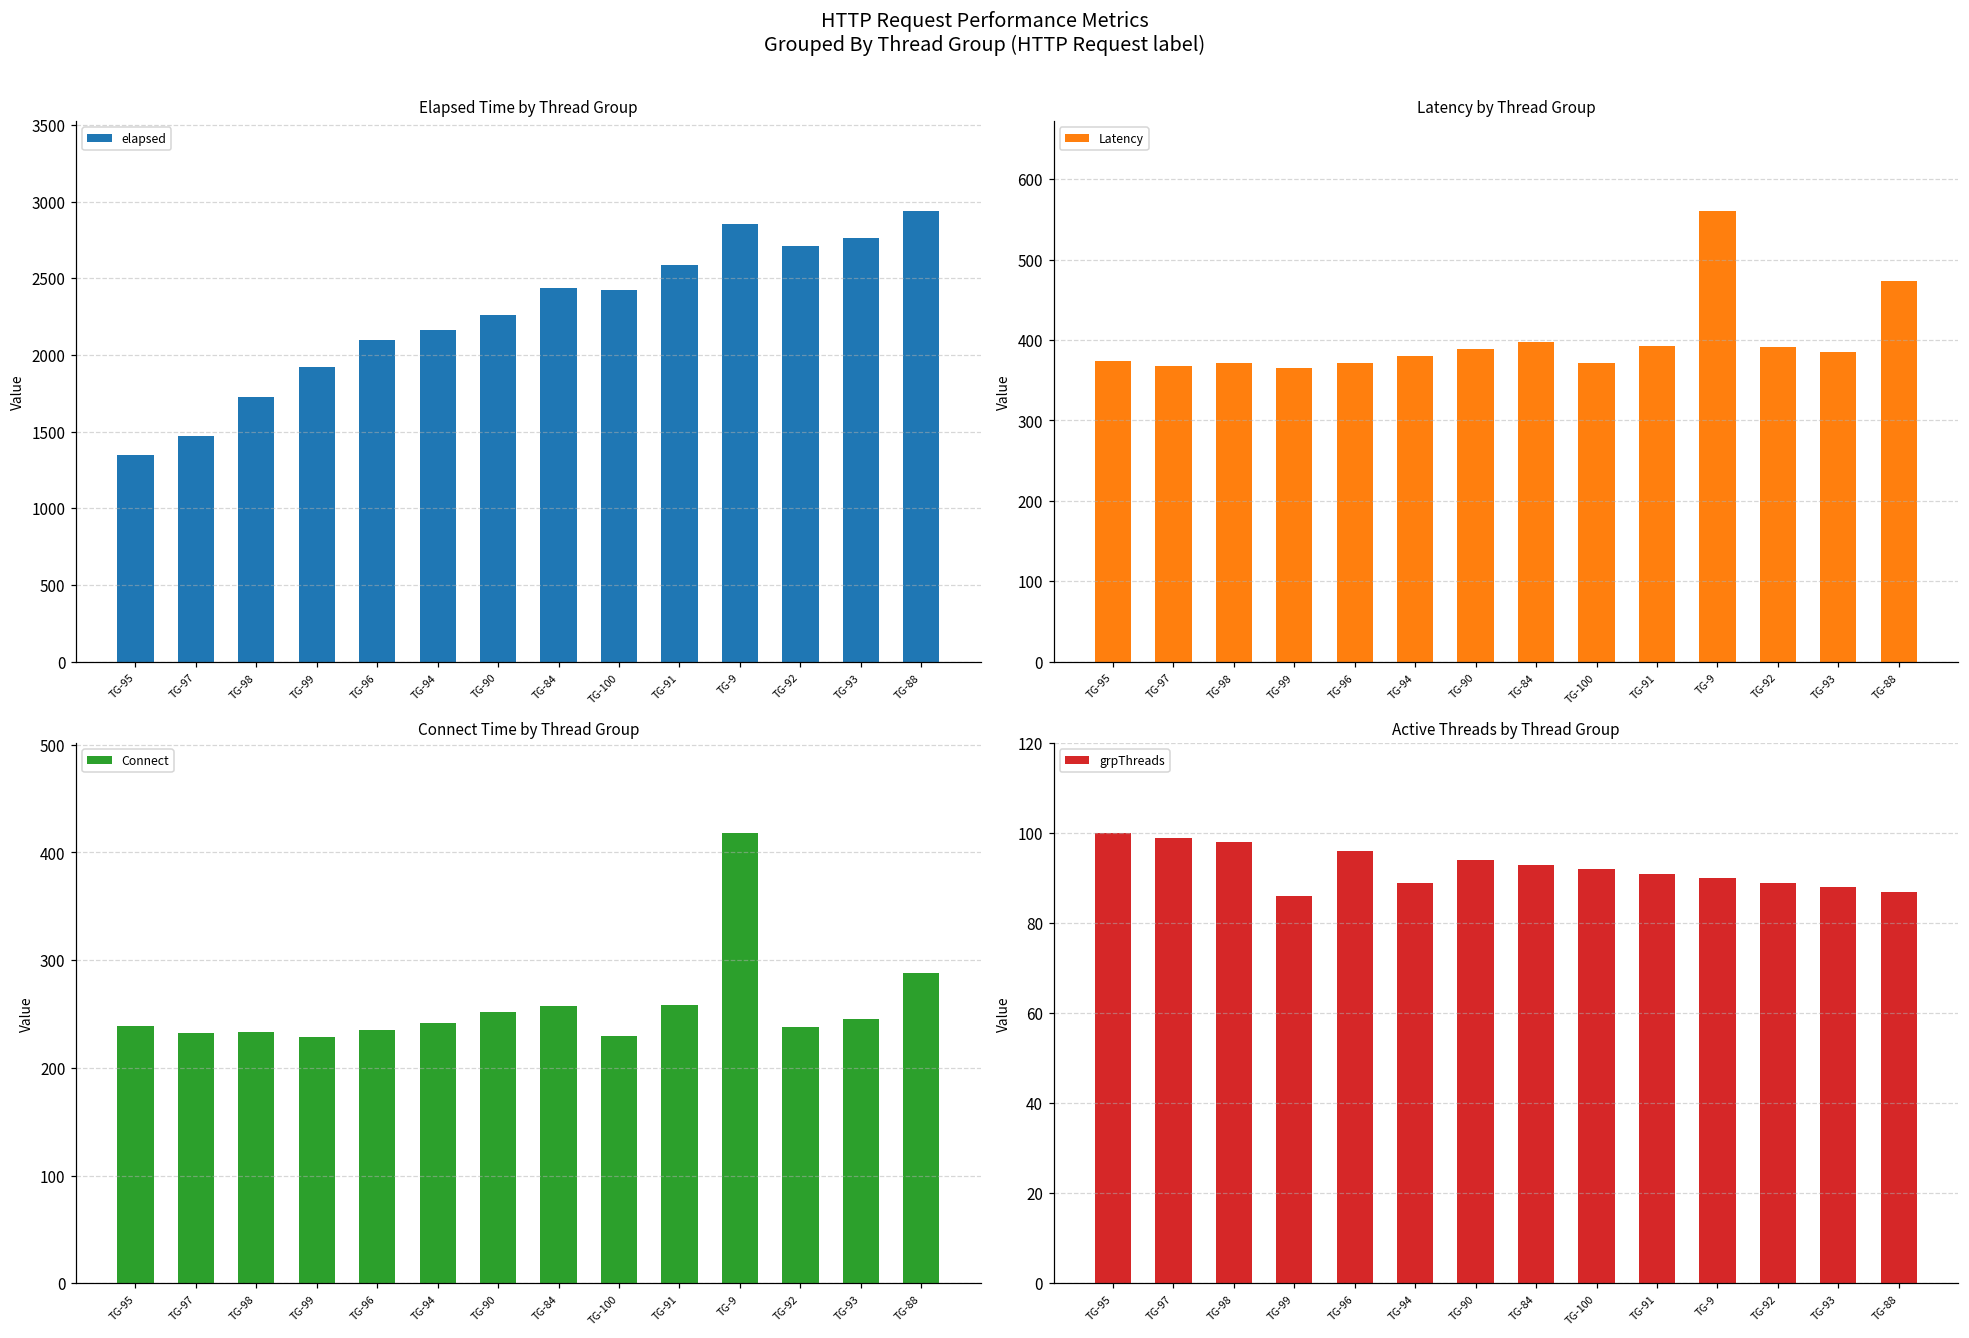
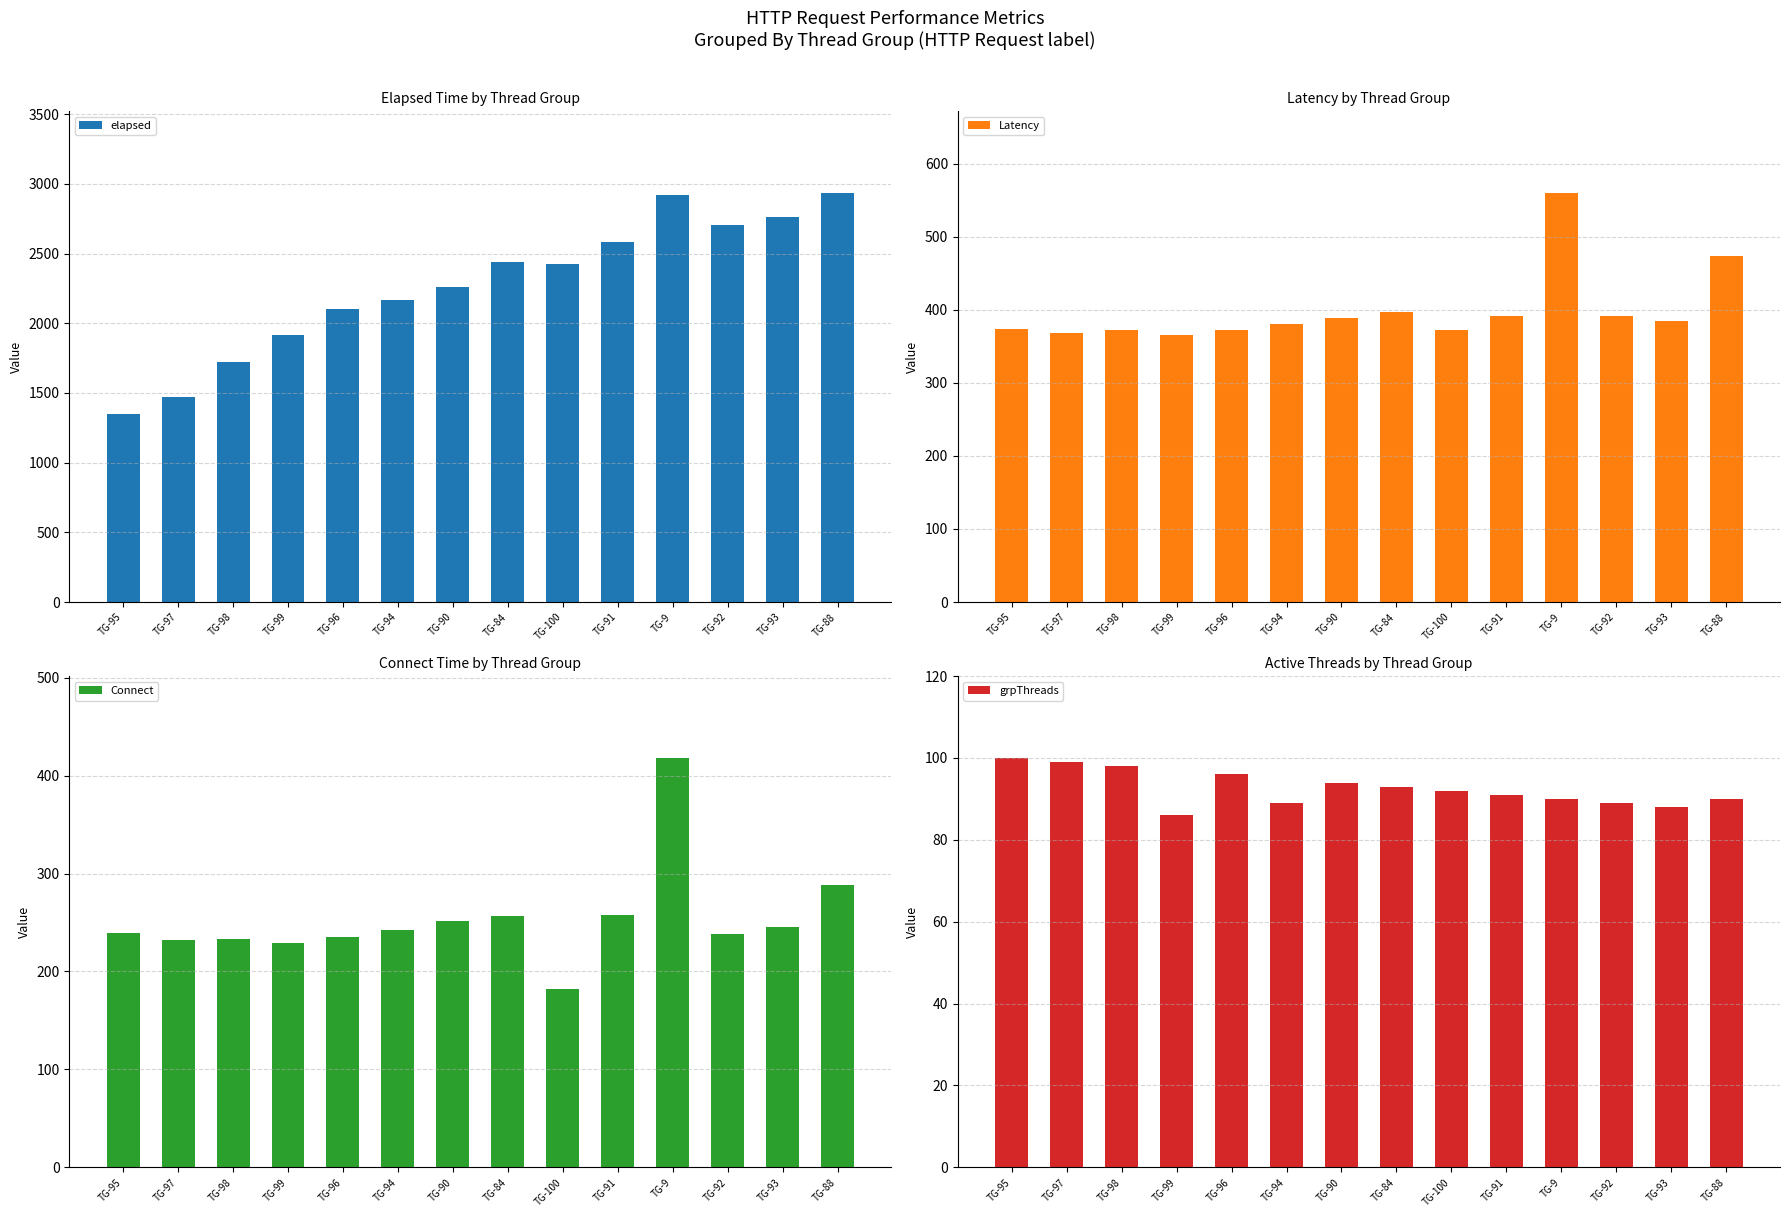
Elapsed Time by Thread Group, TG-9: 2860 -> 2920
Connect Time by Thread Group, TG-100: 230 -> 180
Active Threads by Thread Group, TG-88: 87 -> 90
